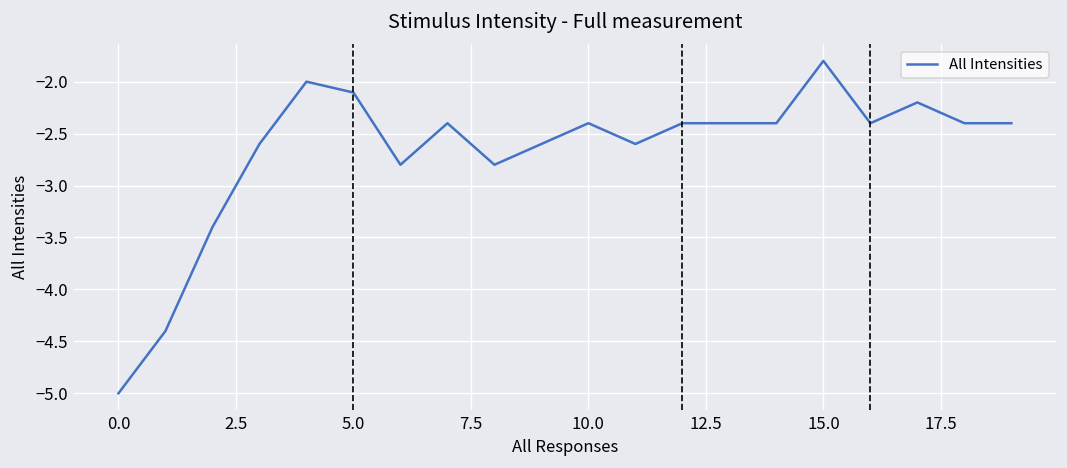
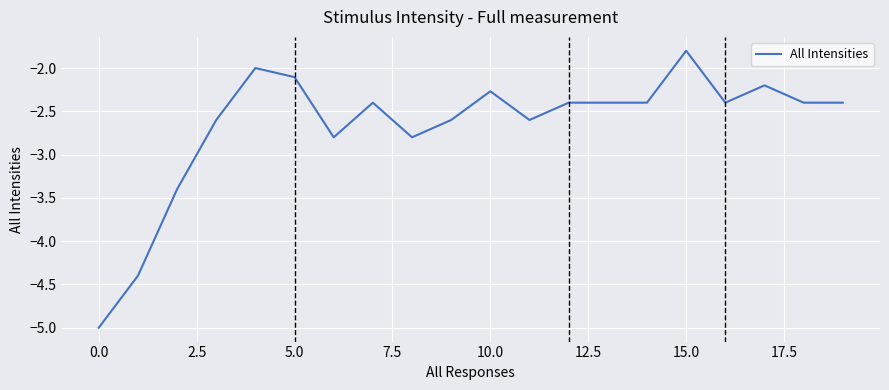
10.0: -2.4 -> -2.3
